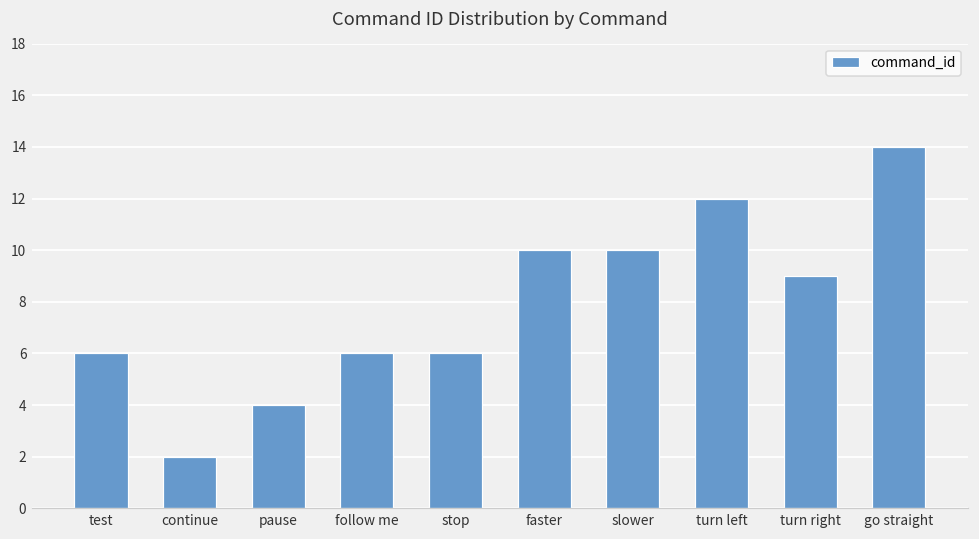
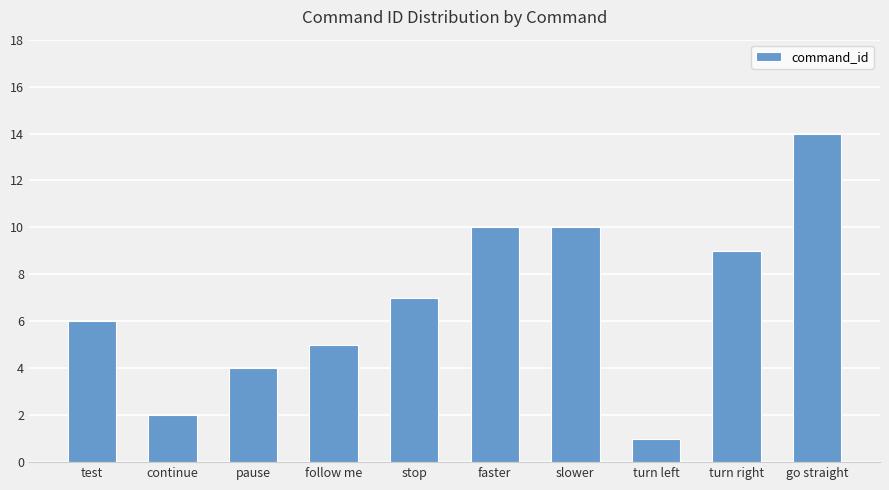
follow me: 6 -> 5
stop: 6 -> 7
turn left: 12 -> 1
